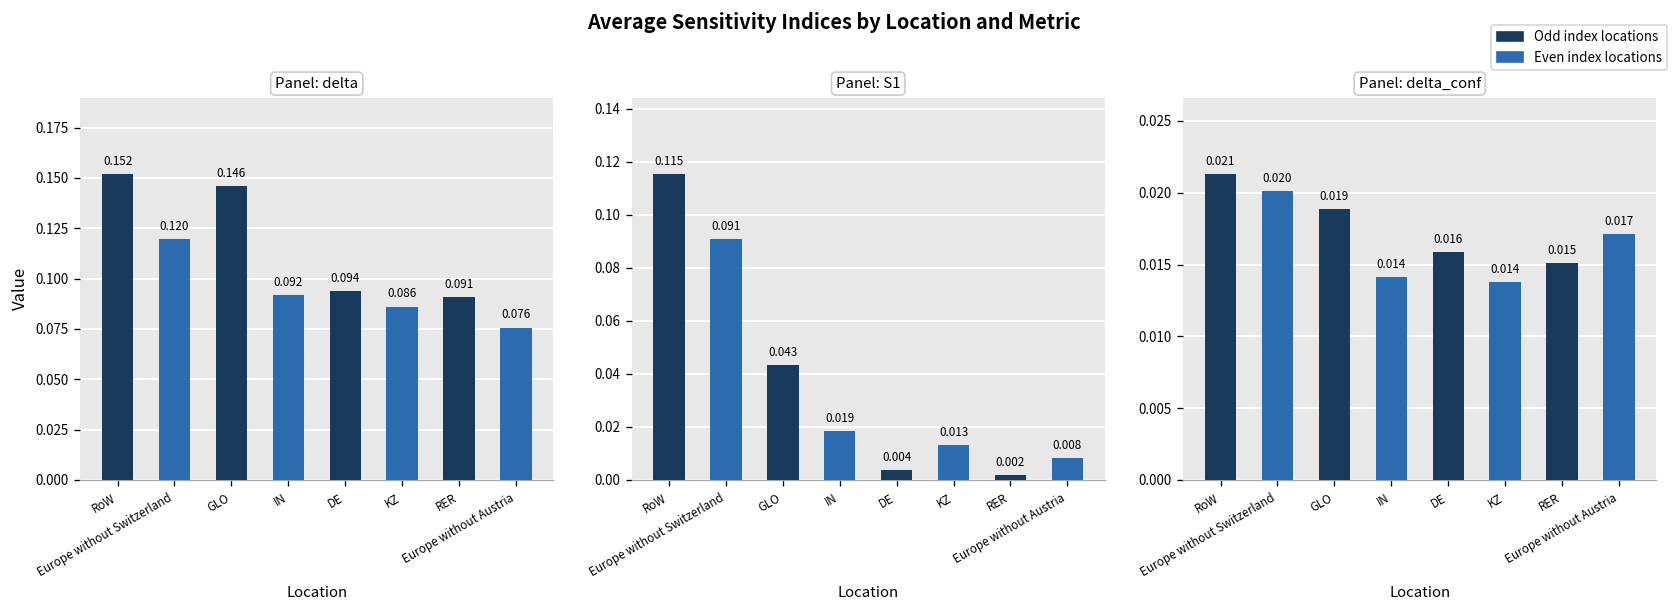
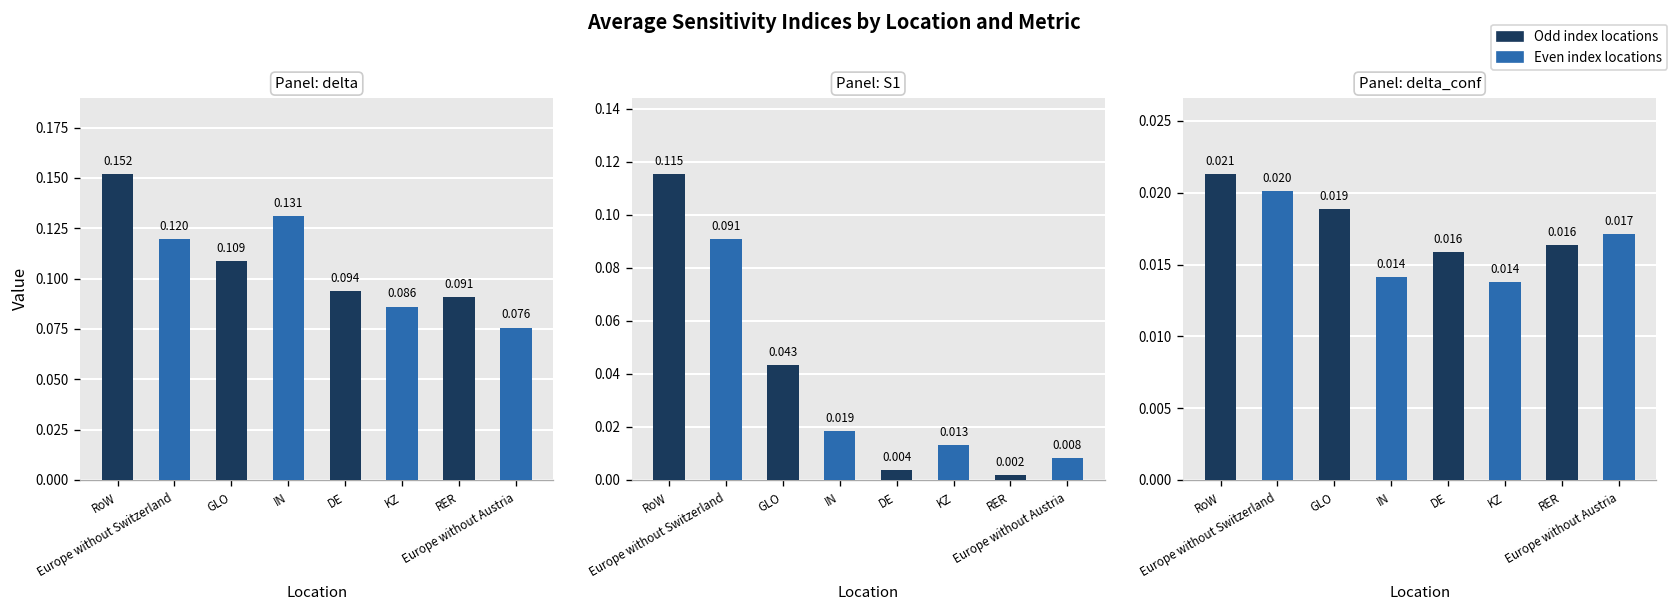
Panel: delta, GLO: 0.146 -> 0.109
Panel: delta, IN: 0.092 -> 0.131
Panel: delta_conf, RER: 0.015 -> 0.016
